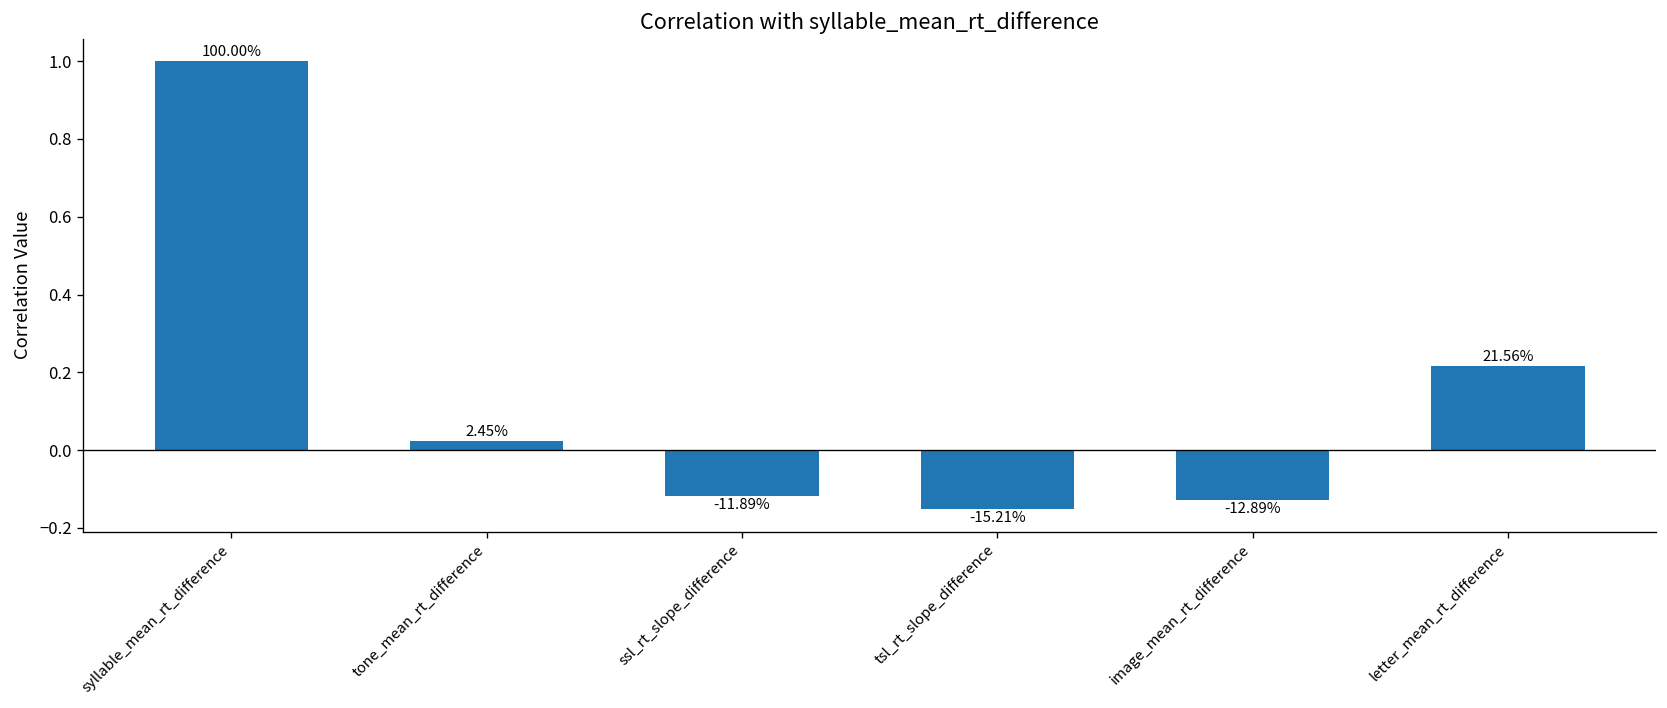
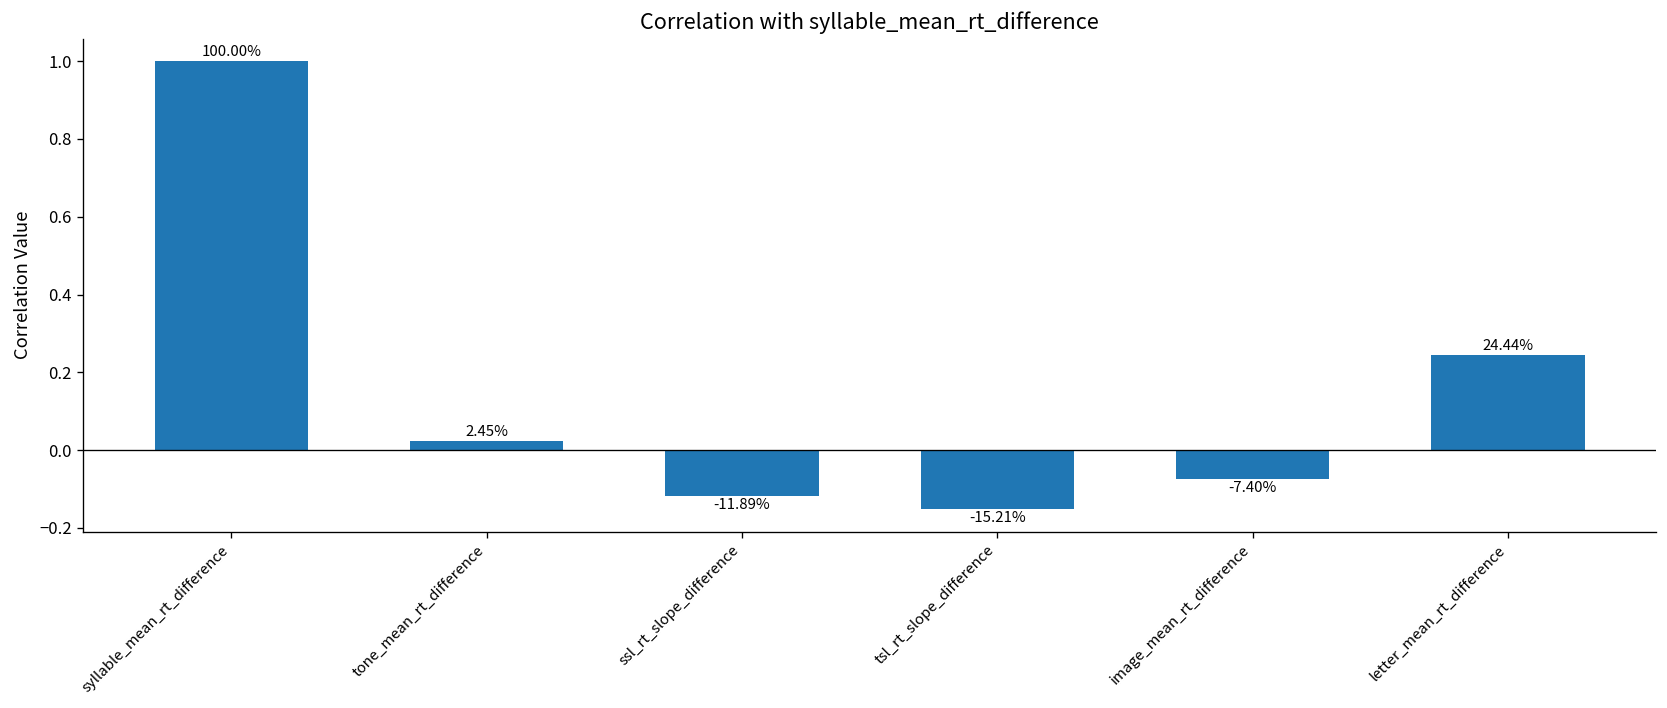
image_mean_rt_difference: -12.89% -> -7.40%
letter_mean_rt_difference: 21.56% -> 24.44%
